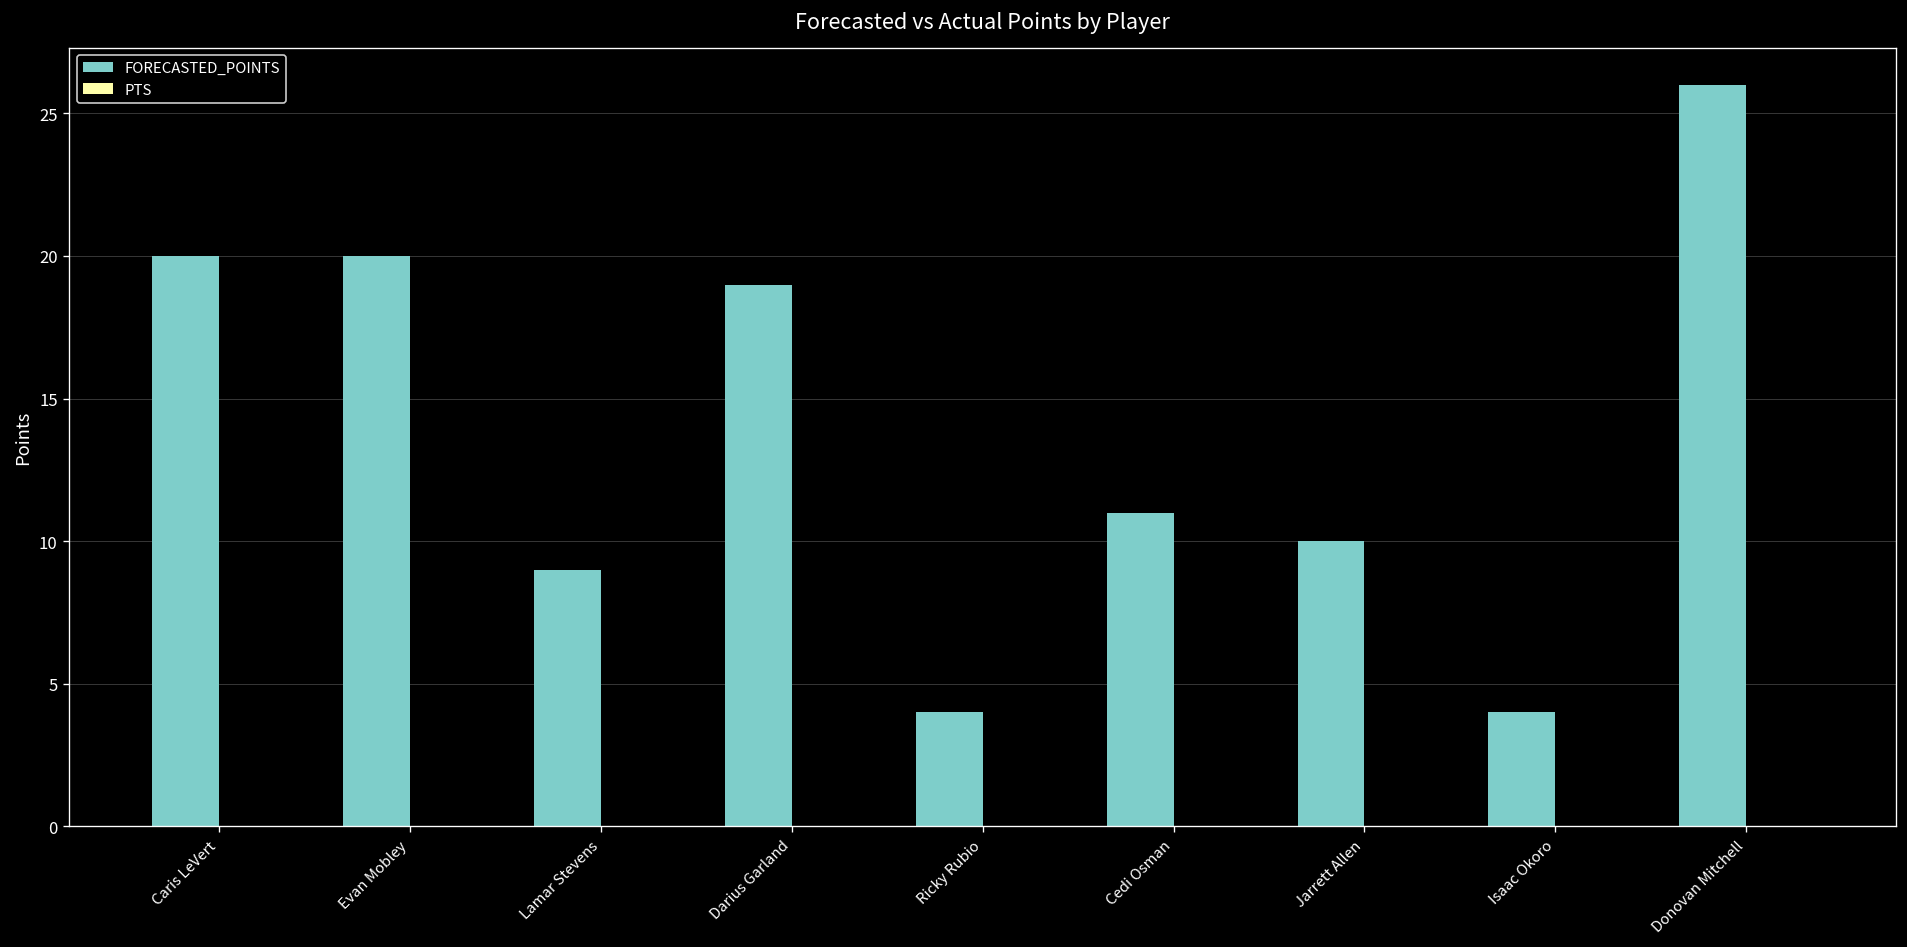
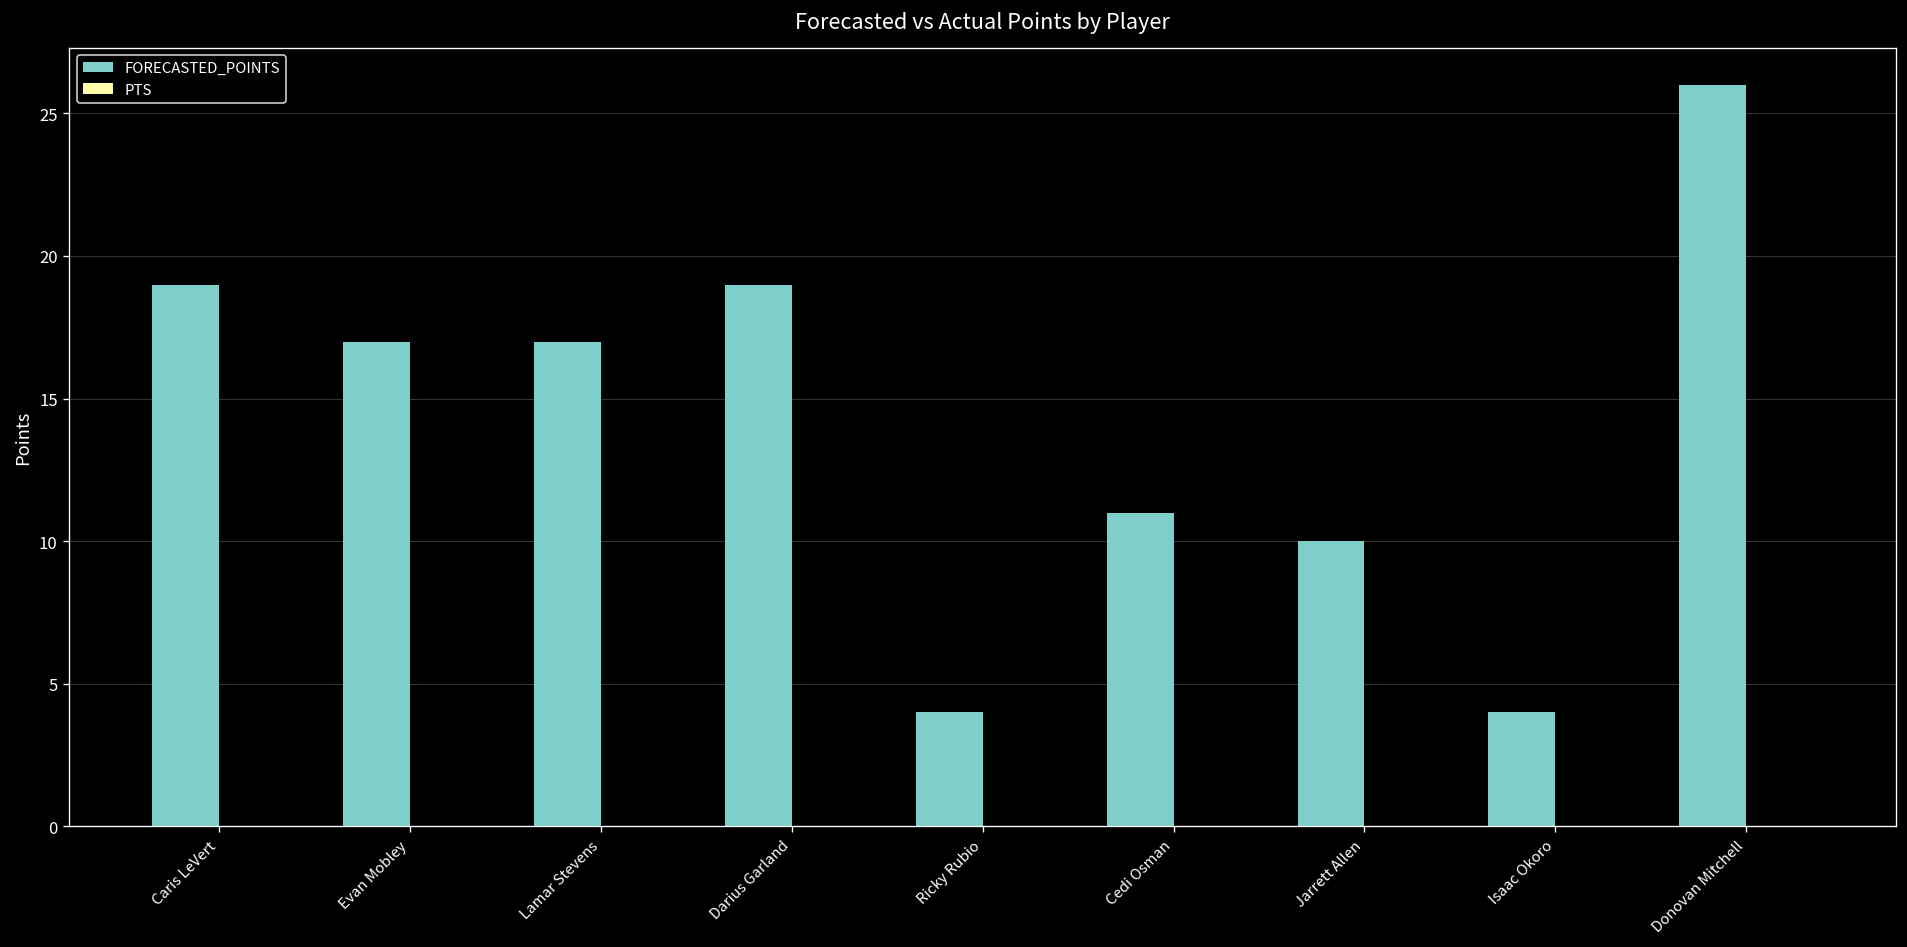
FORECASTED_POINTS, Caris LeVert: 20 -> 19
FORECASTED_POINTS, Evan Mobley: 20 -> 17
FORECASTED_POINTS, Lamar Stevens: 9 -> 17
